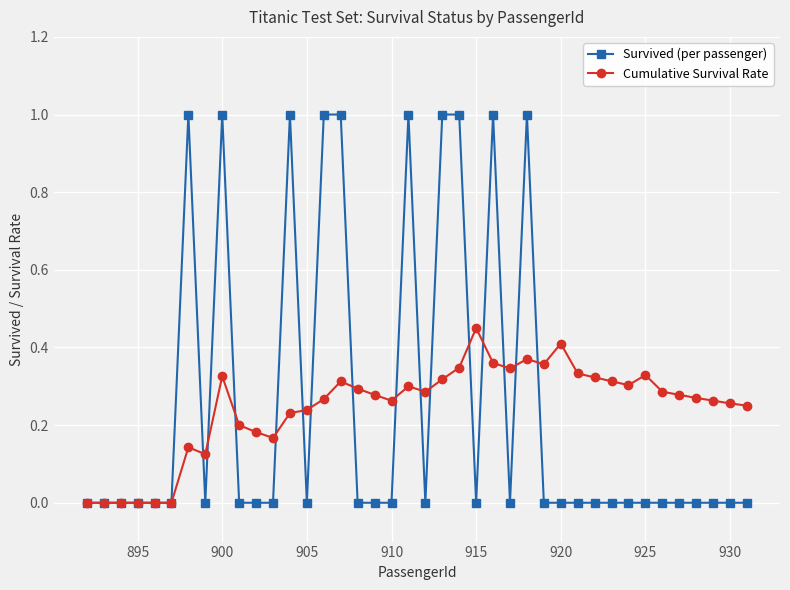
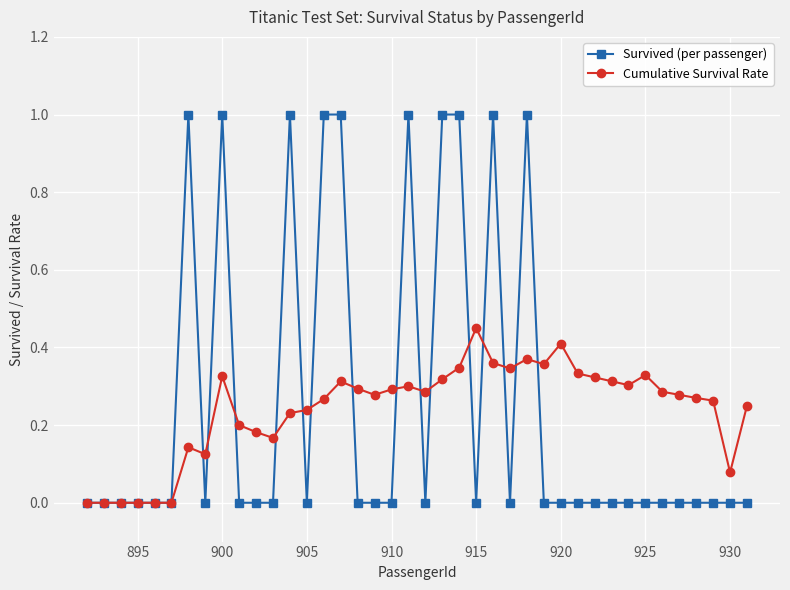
Cumulative Survival Rate, 910: 0.26 -> 0.29
Cumulative Survival Rate, 930: 0.26 -> 0.08
